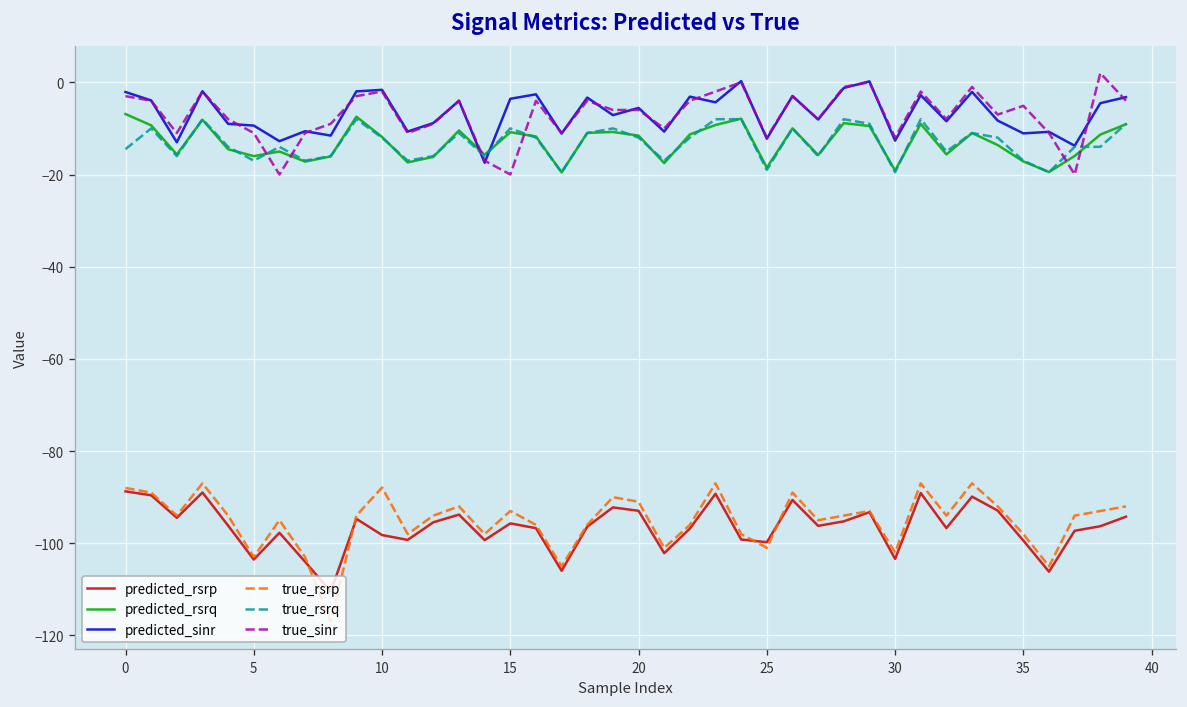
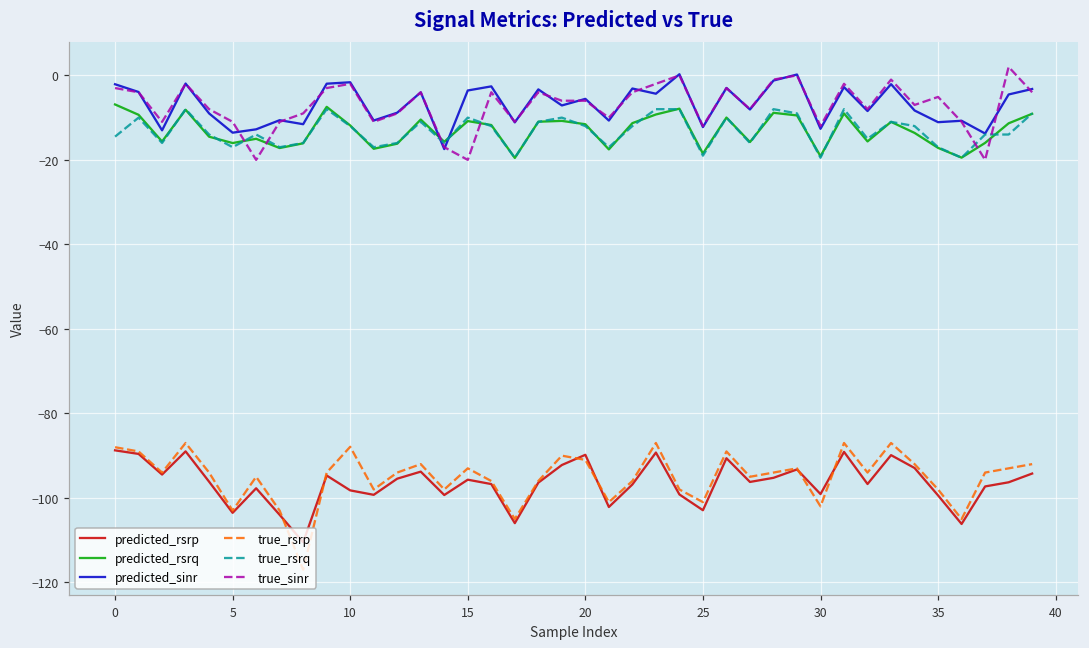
predicted_sinr, 5: -9 -> -14
predicted_rsrp, 20: -93 -> -90
predicted_rsrp, 25: -100 -> -103
predicted_rsrp, 30: -103 -> -99
